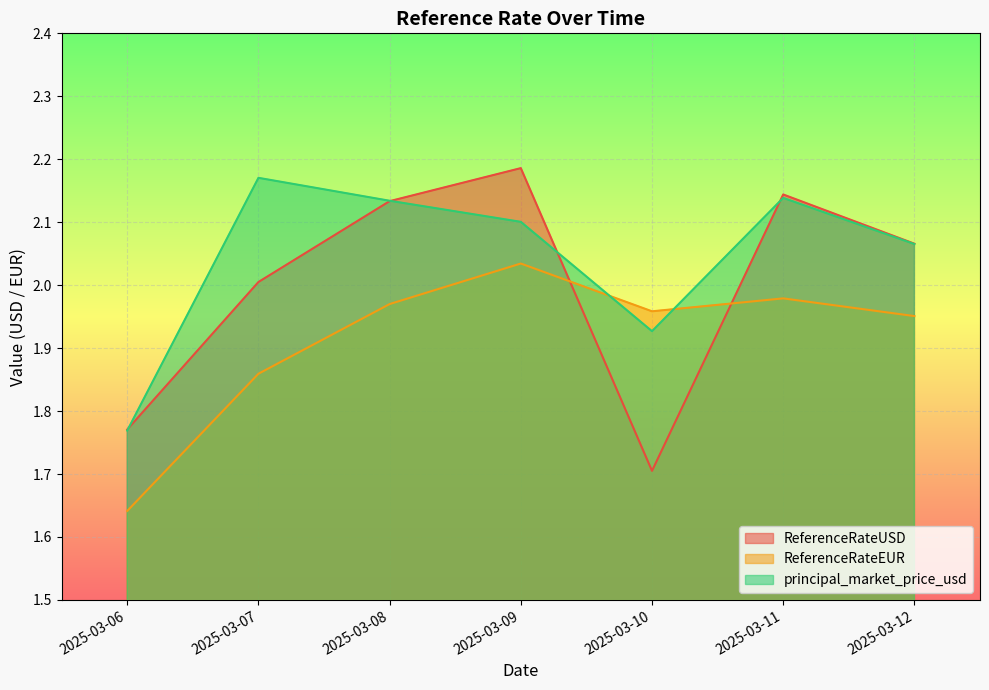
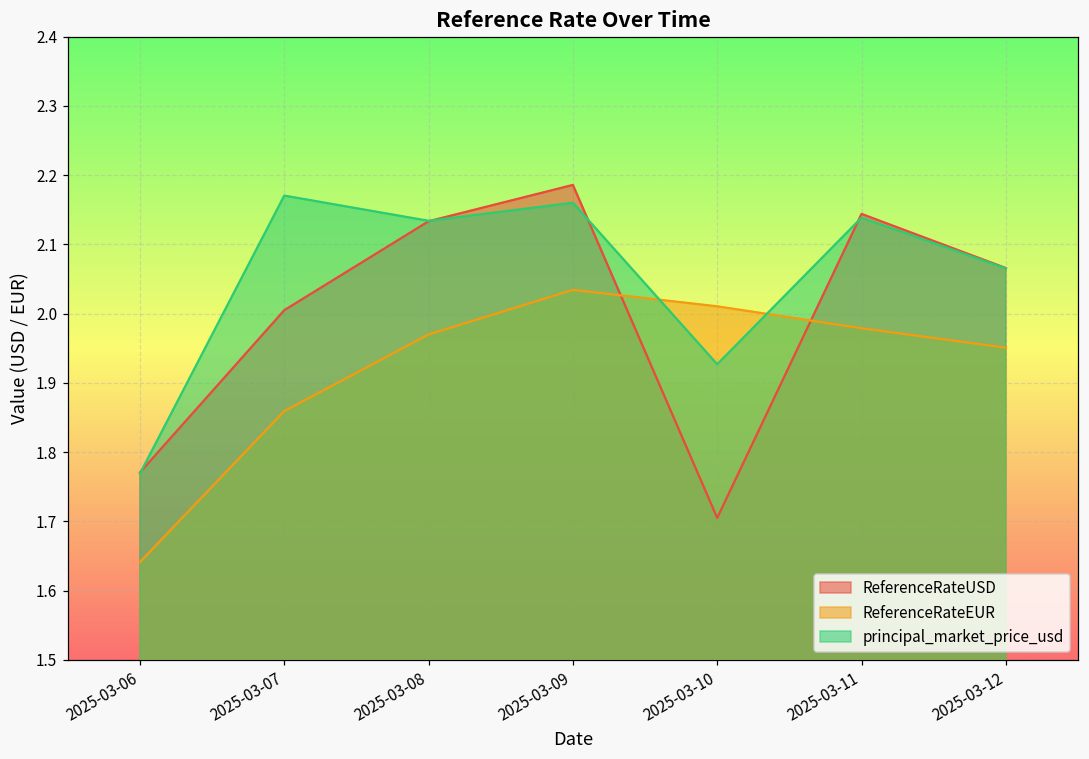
principal_market_price_usd, 2025-03-09: 2.10 -> 2.16
ReferenceRateEUR, 2025-03-10: 1.96 -> 2.01
